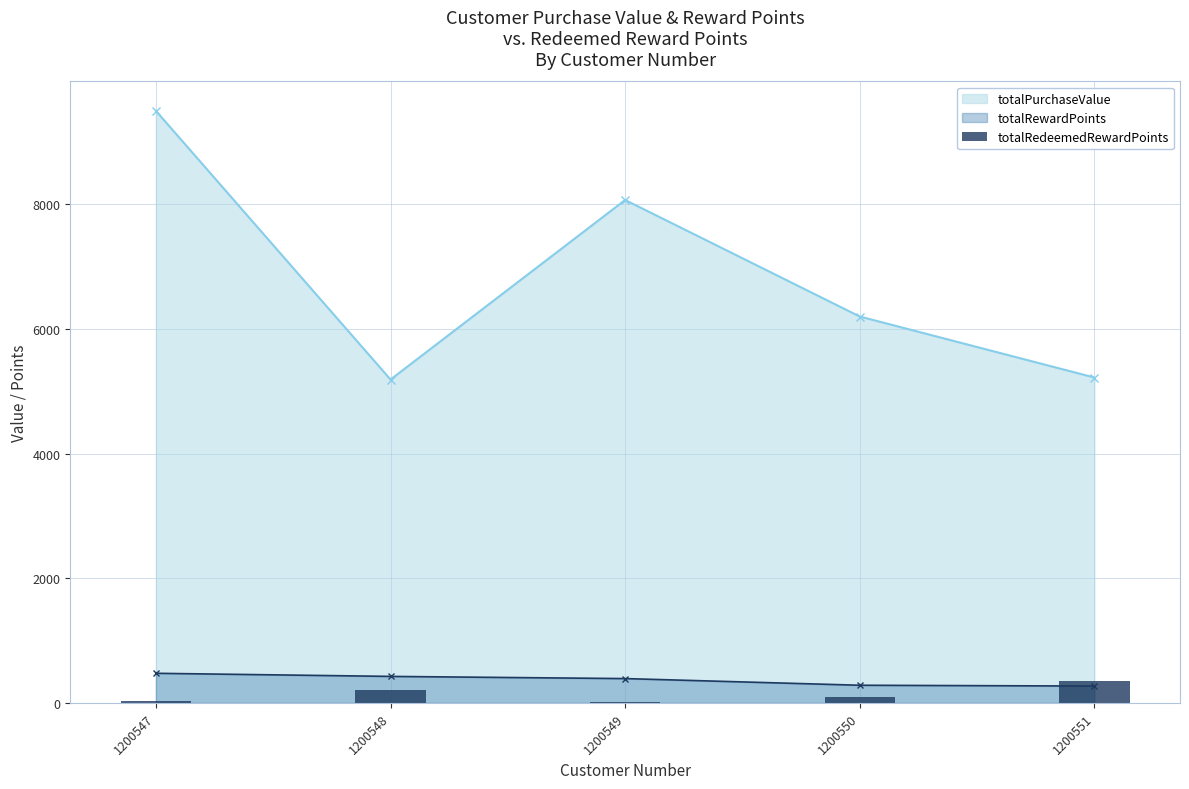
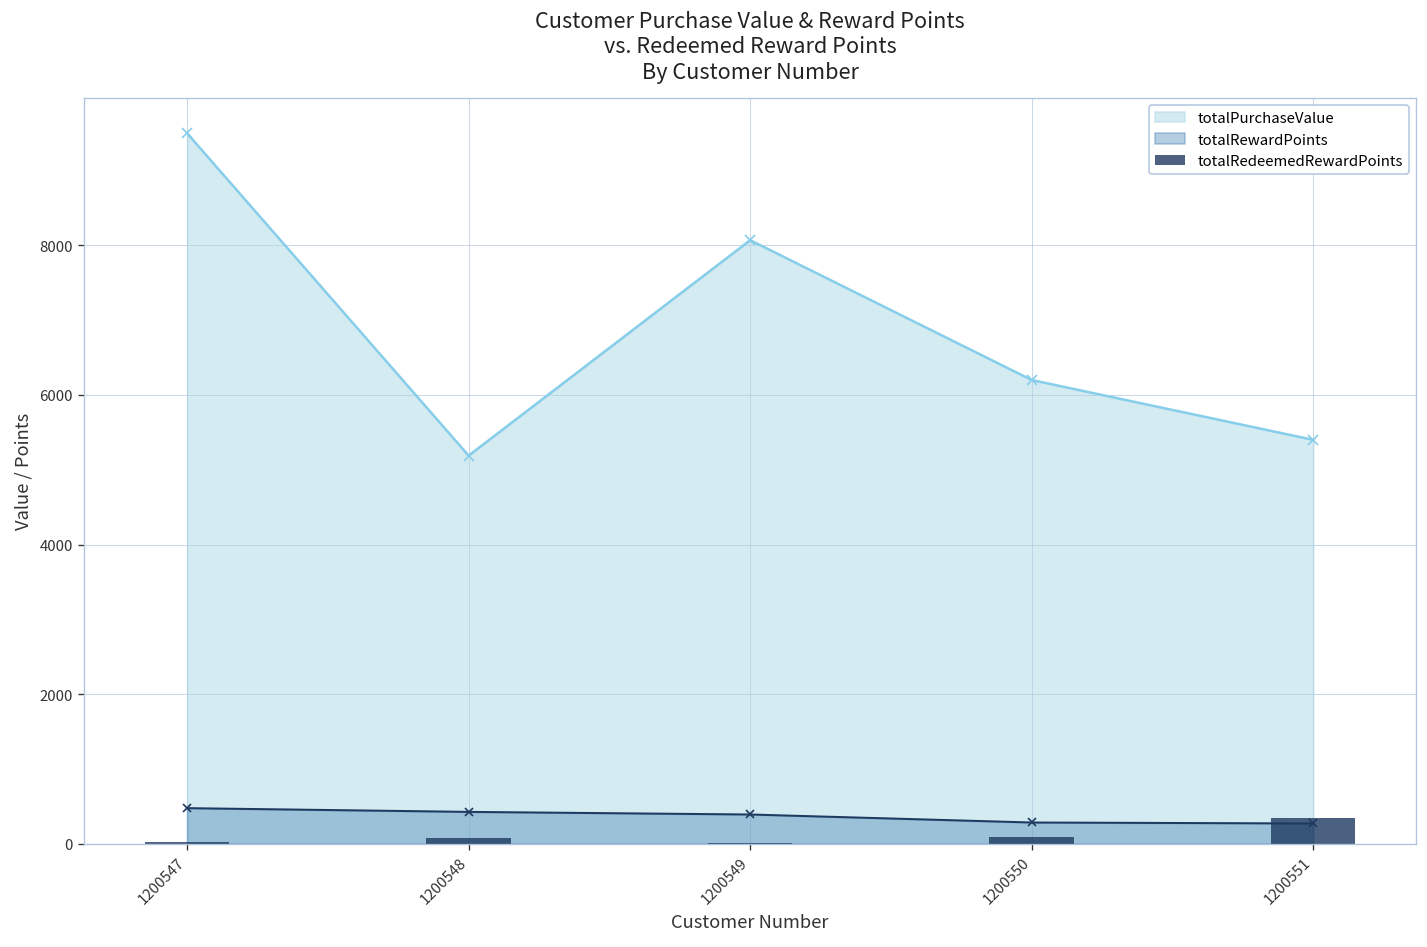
totalRedeemedRewardPoints, 1200548: 200 -> 100
totalPurchaseValue, 1200551: 5200 -> 5400
